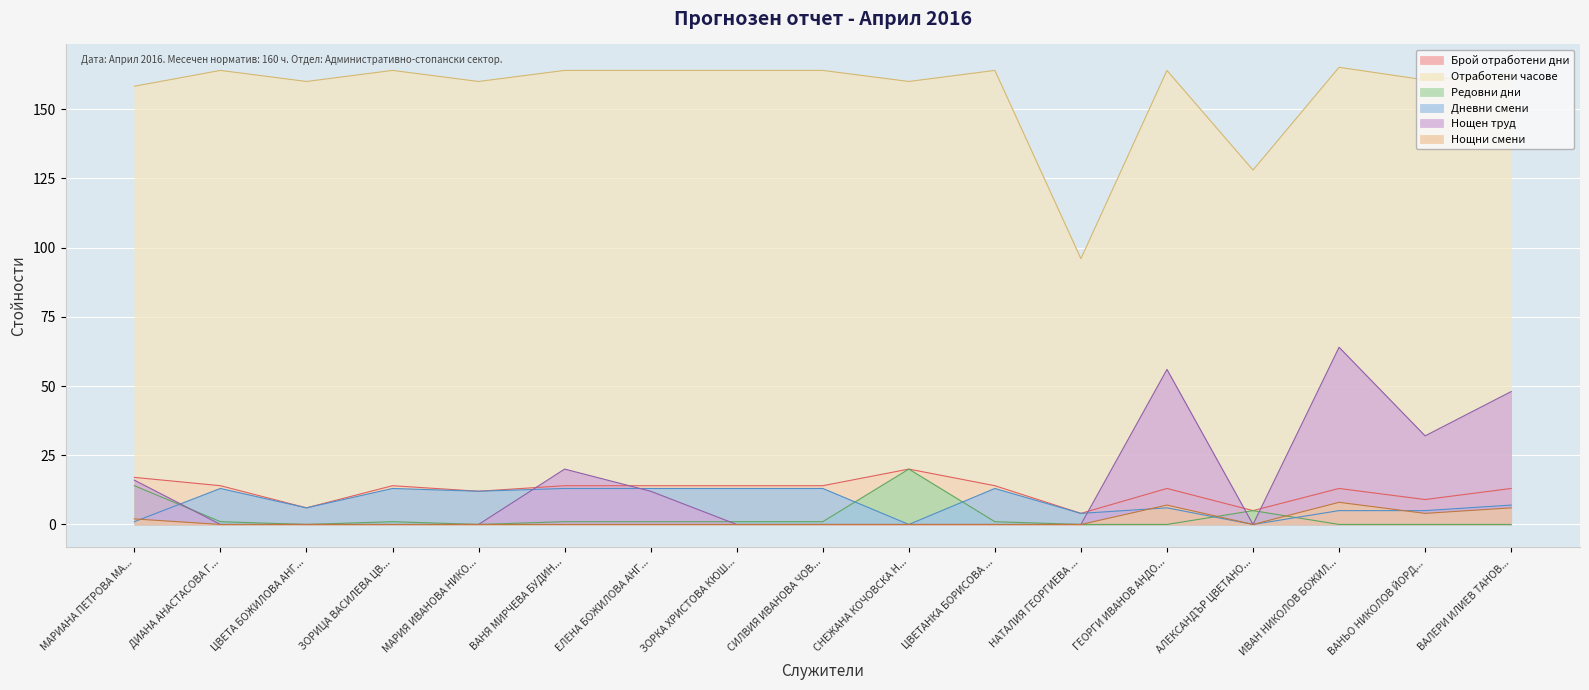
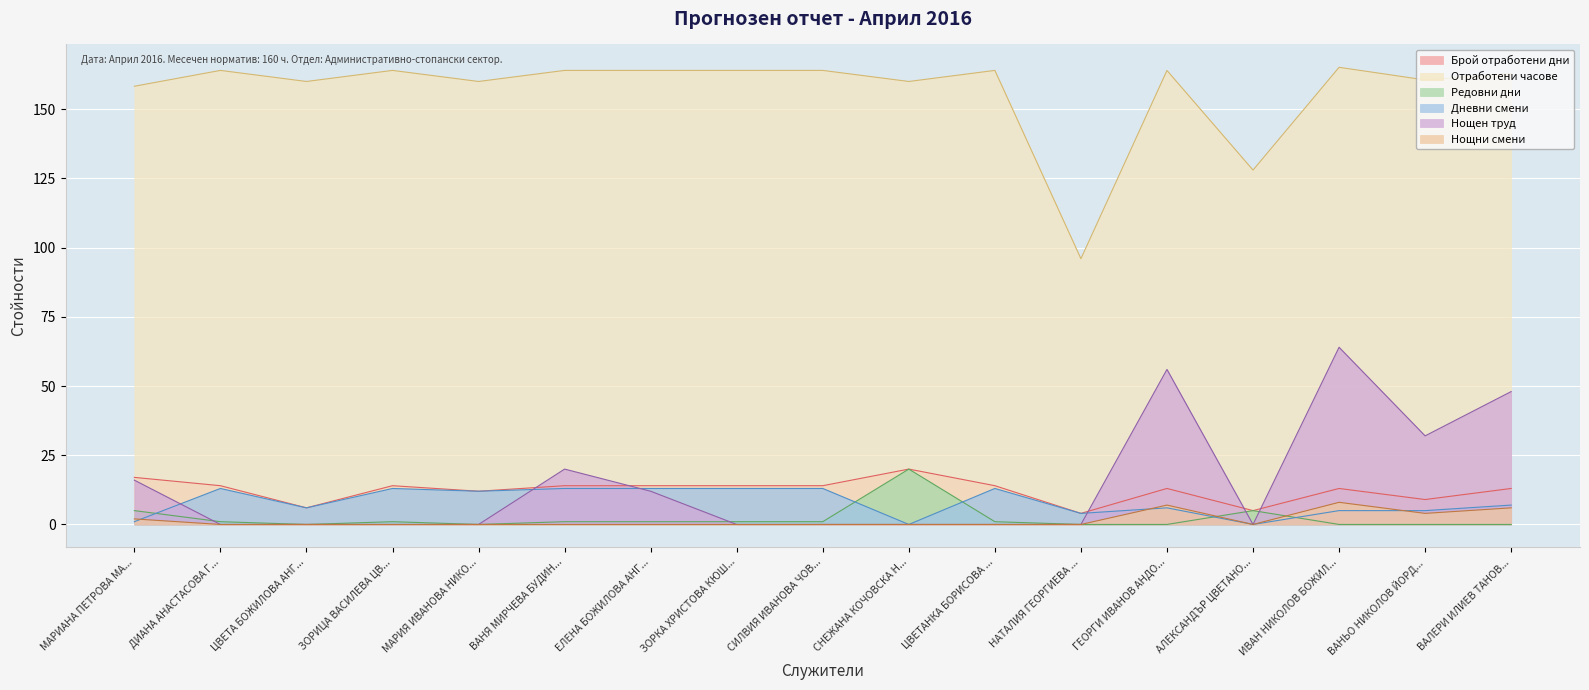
Редовни дни, МАРИАНА ПЕТРОВА МА...: 14 -> 5
